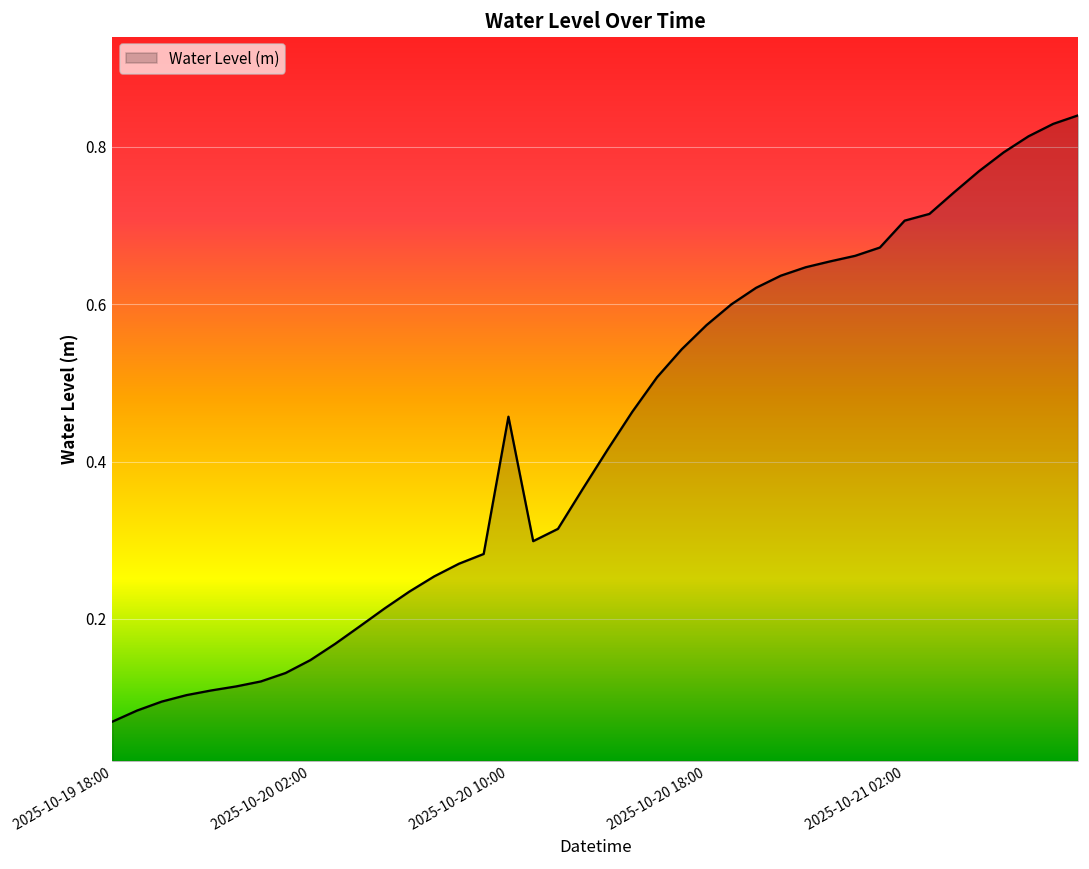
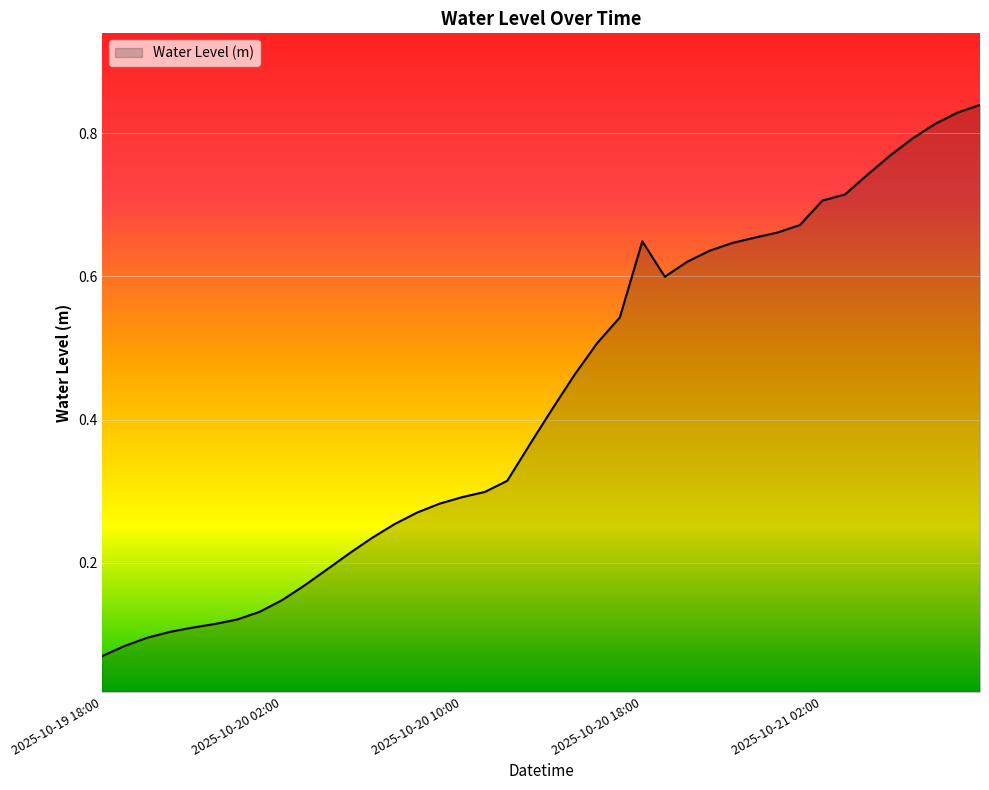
2025-10-20 10:00: 0.46 -> 0.29
2025-10-20 18:00: 0.57 -> 0.65
